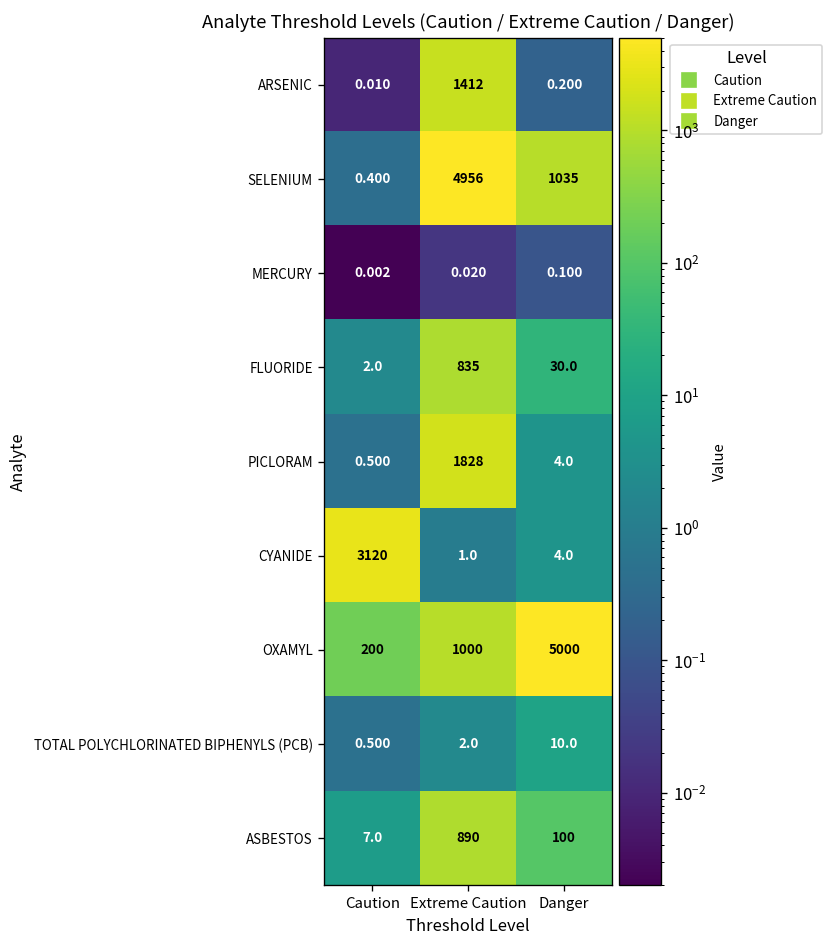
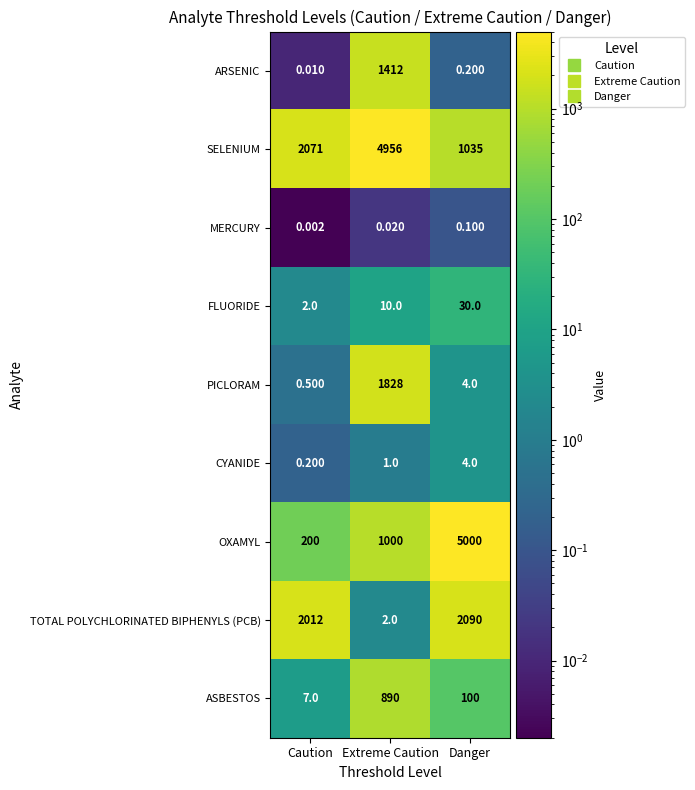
SELENIUM, Caution: 0.400 -> 2071
FLUORIDE, Extreme Caution: 835 -> 10.0
CYANIDE, Caution: 3120 -> 0.200
TOTAL POLYCHLORINATED BIPHENYLS (PCB), Caution: 0.500 -> 2012
TOTAL POLYCHLORINATED BIPHENYLS (PCB), Danger: 10.0 -> 2090
